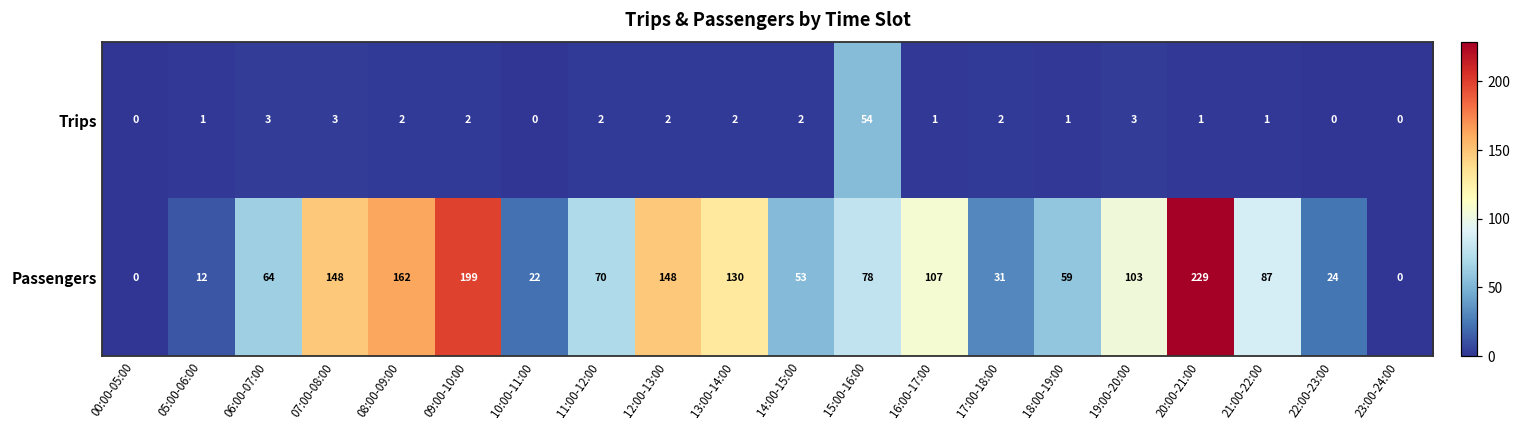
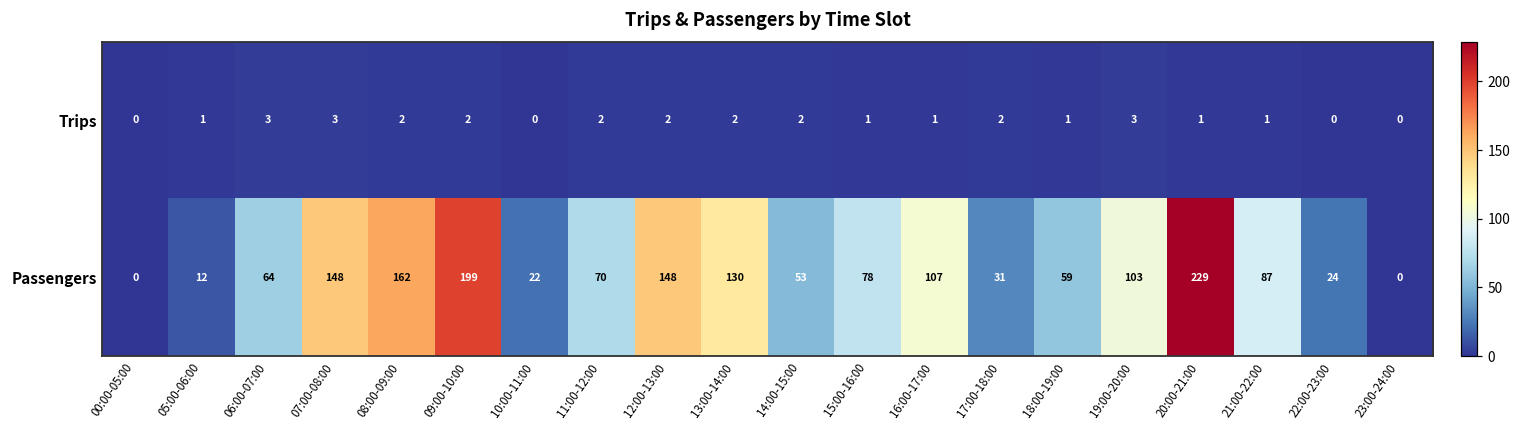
Trips, 15:00-16:00: 54 -> 1
